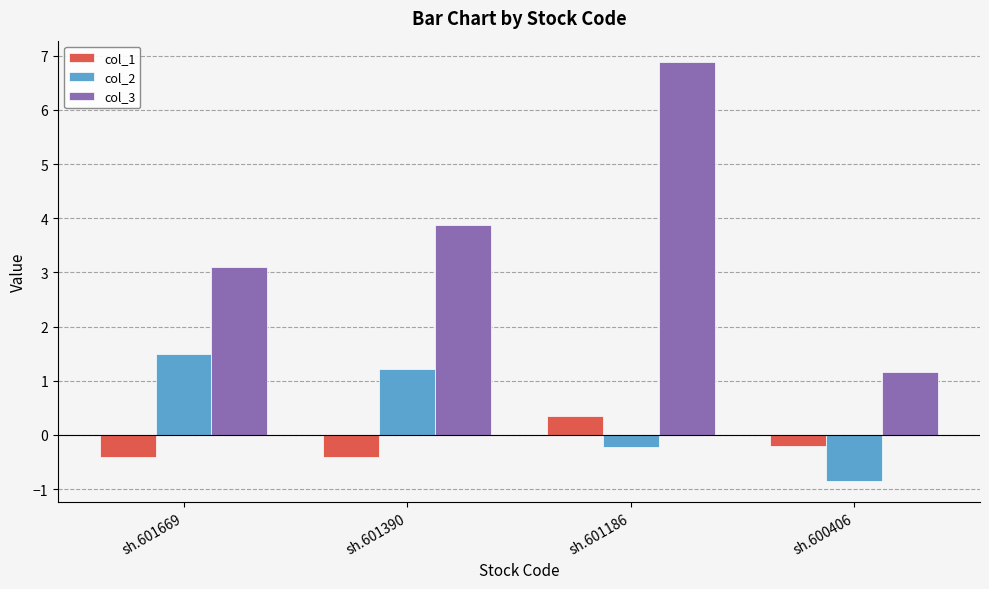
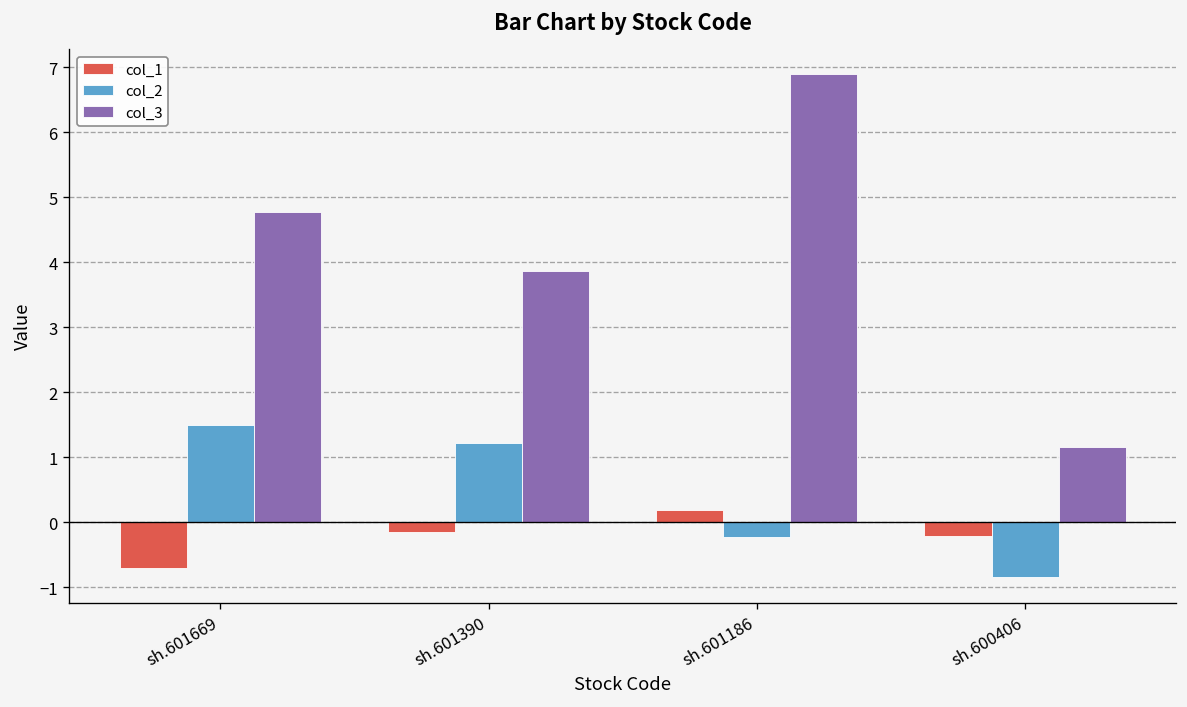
col_1, sh.601669: -0.4 -> -0.7
col_3, sh.601669: 3.1 -> 4.8
col_1, sh.601390: -0.4 -> -0.1
col_1, sh.601186: 0.4 -> 0.2
